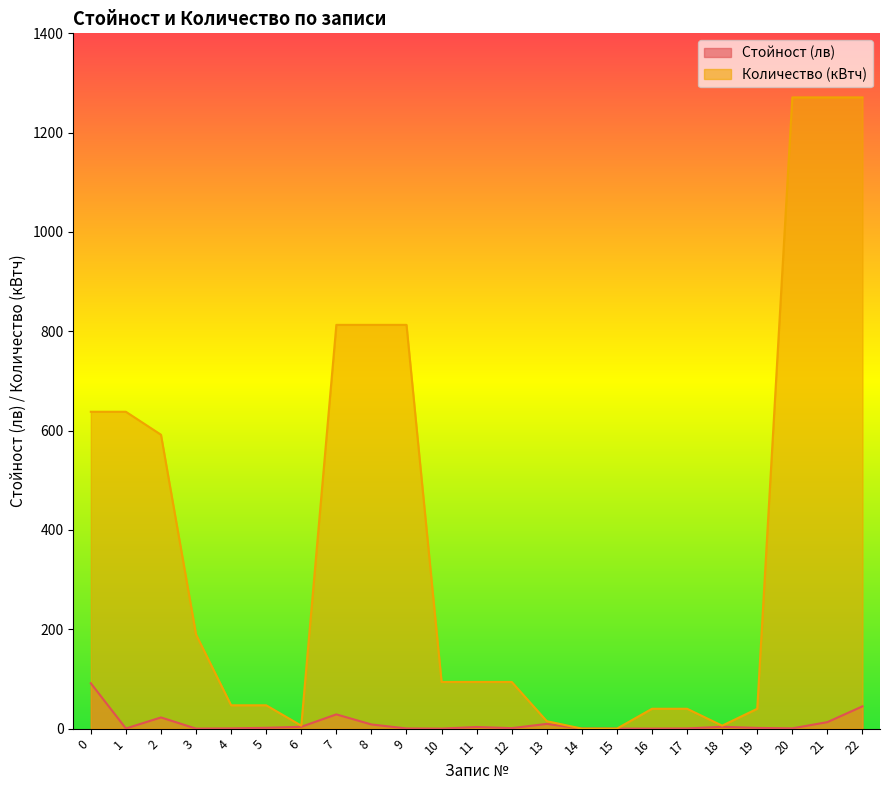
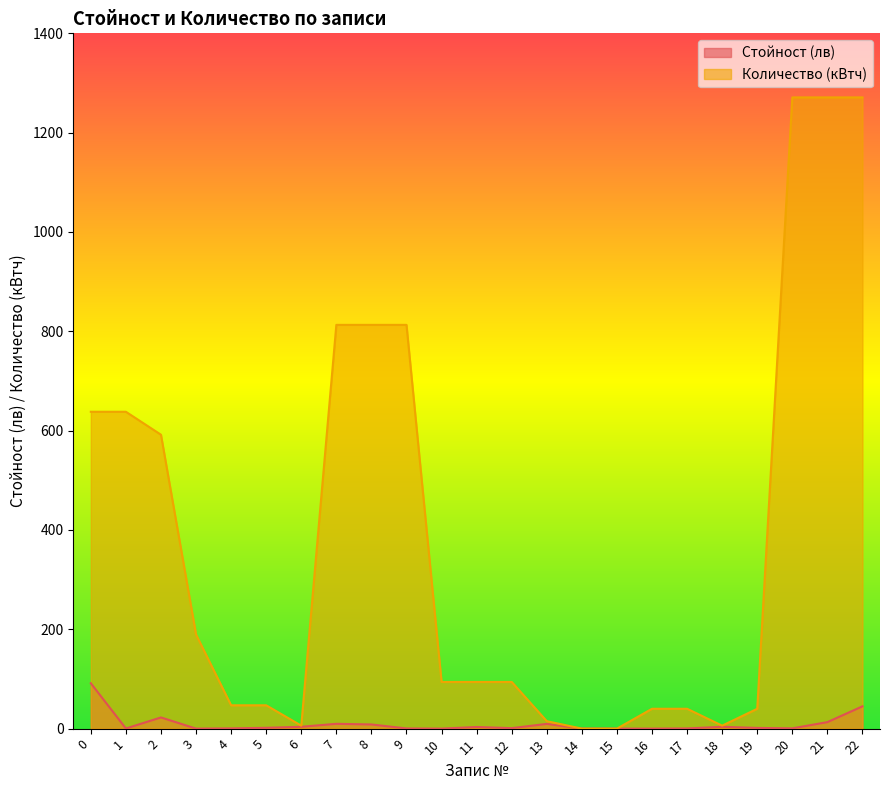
Стойност (лв), 7: 30 -> 10
